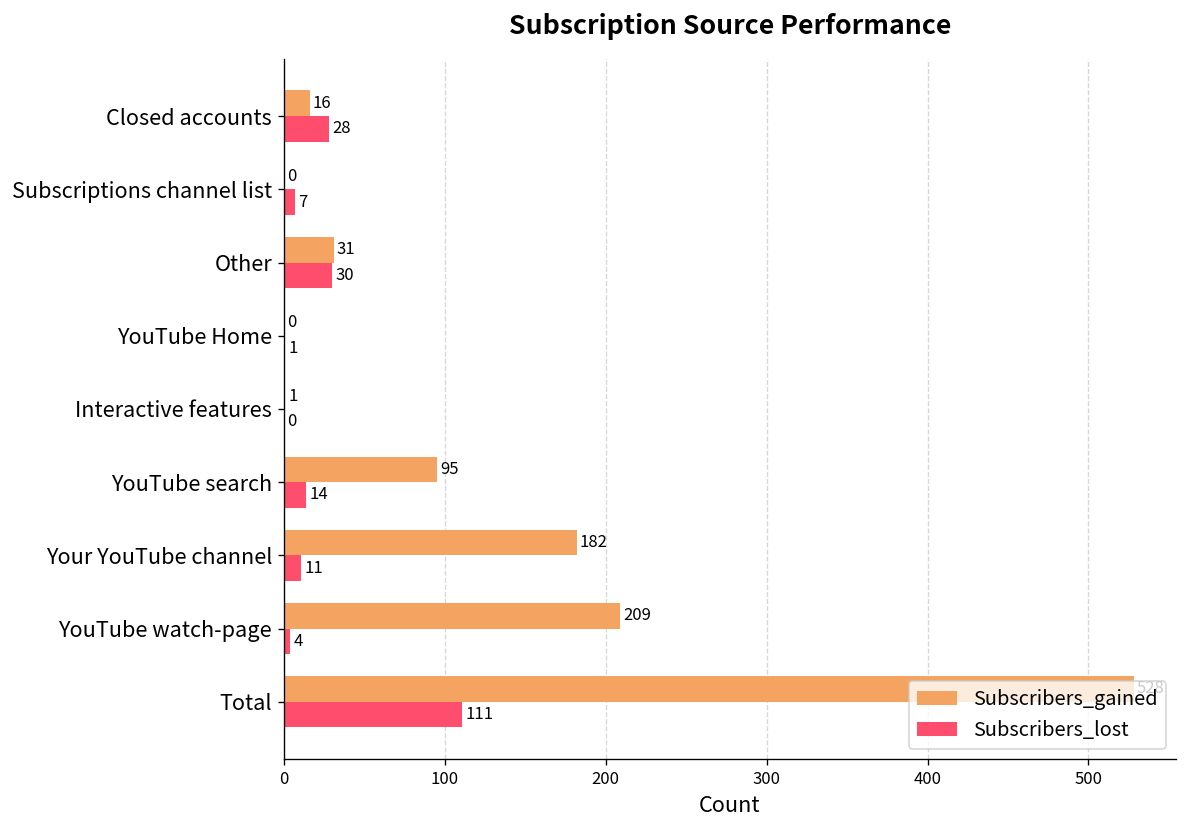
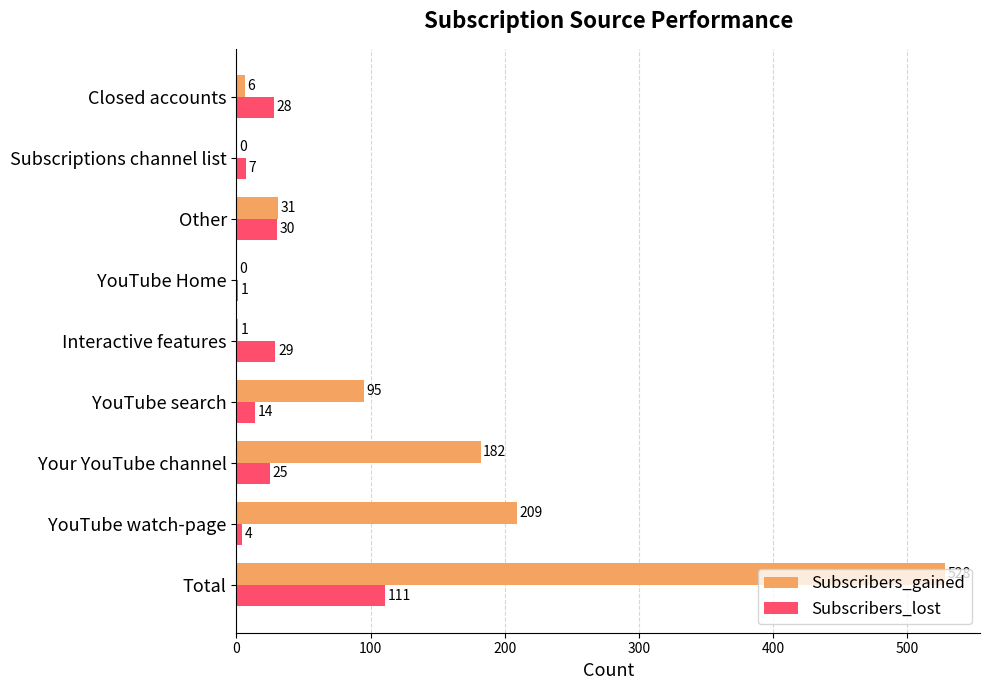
Subscribers_gained, Closed accounts: 16 -> 6
Subscribers_lost, Interactive features: 0 -> 29
Subscribers_lost, Your YouTube channel: 11 -> 25
